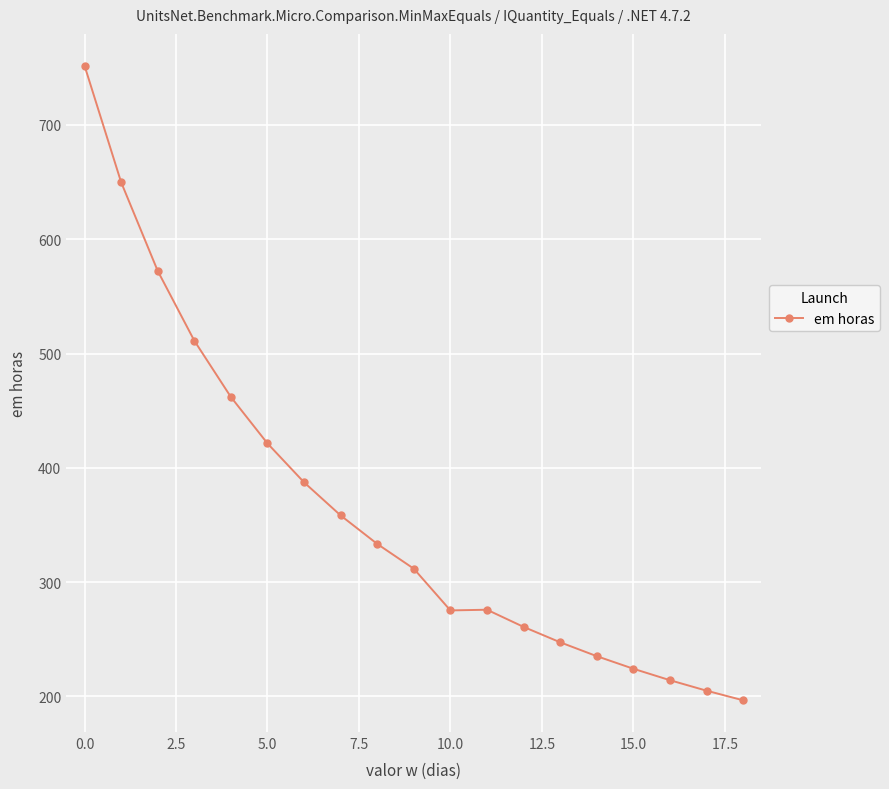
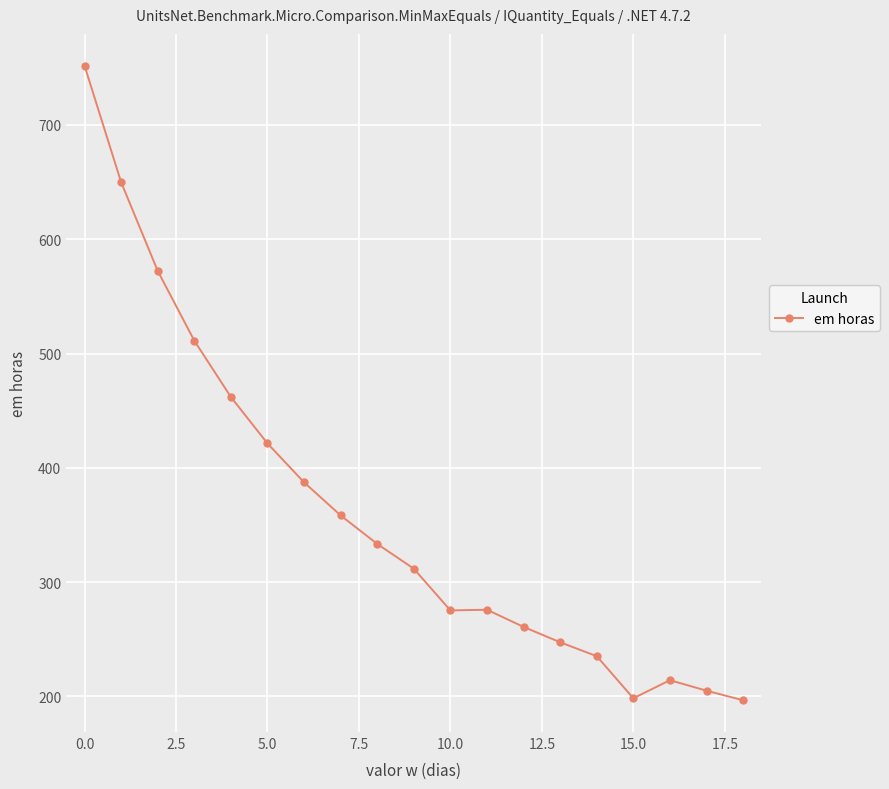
15.0: 224 -> 198
